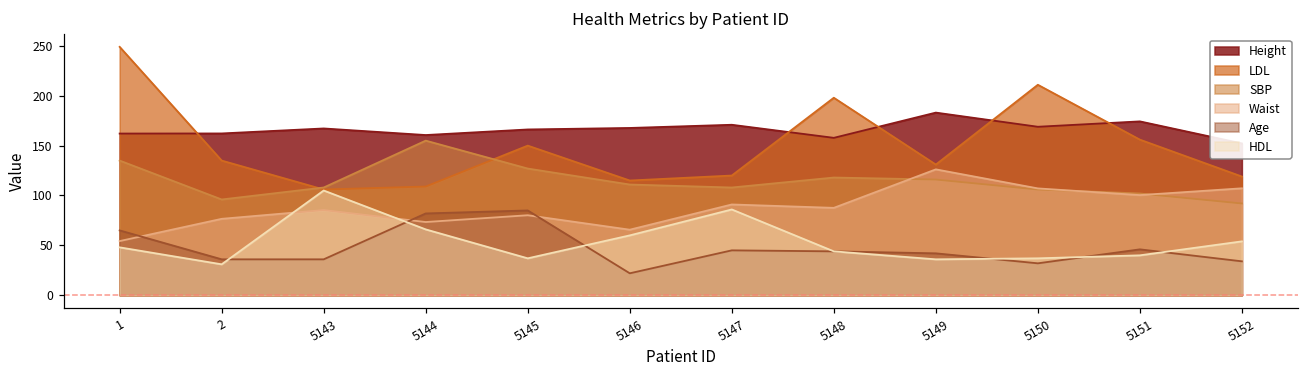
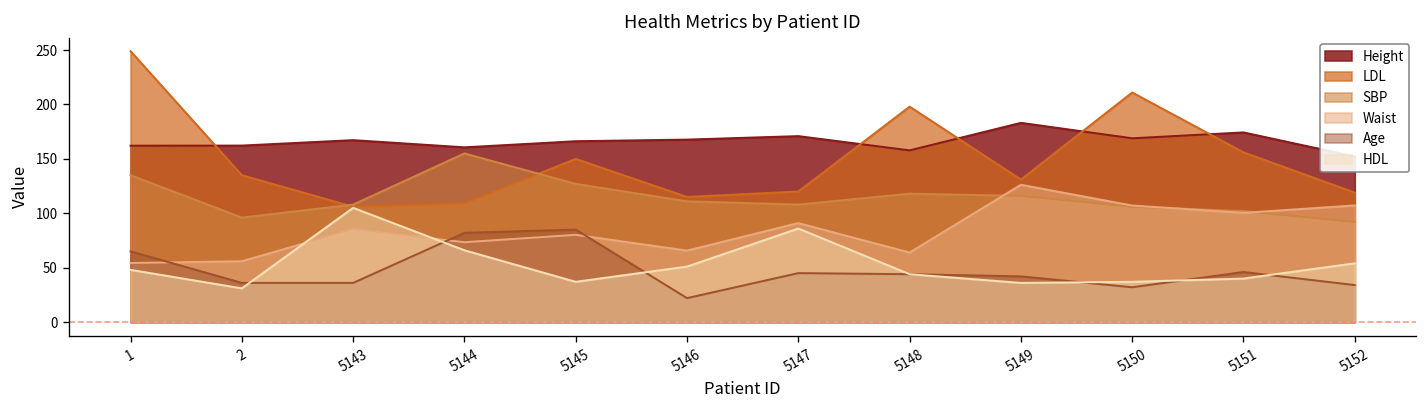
Waist, 2: 80 -> 60
HDL, 5146: 60 -> 50
Waist, 5148: 90 -> 60
